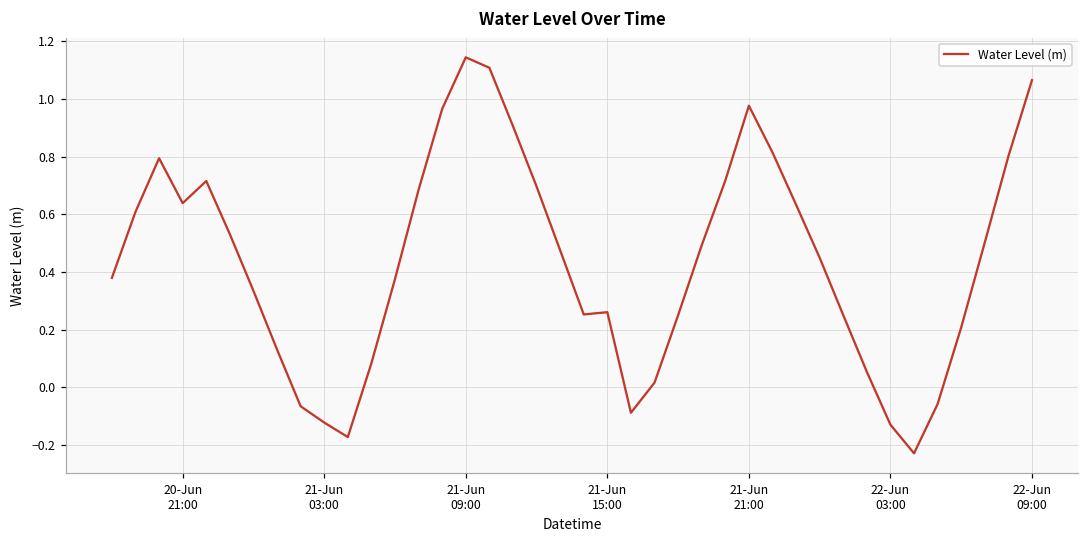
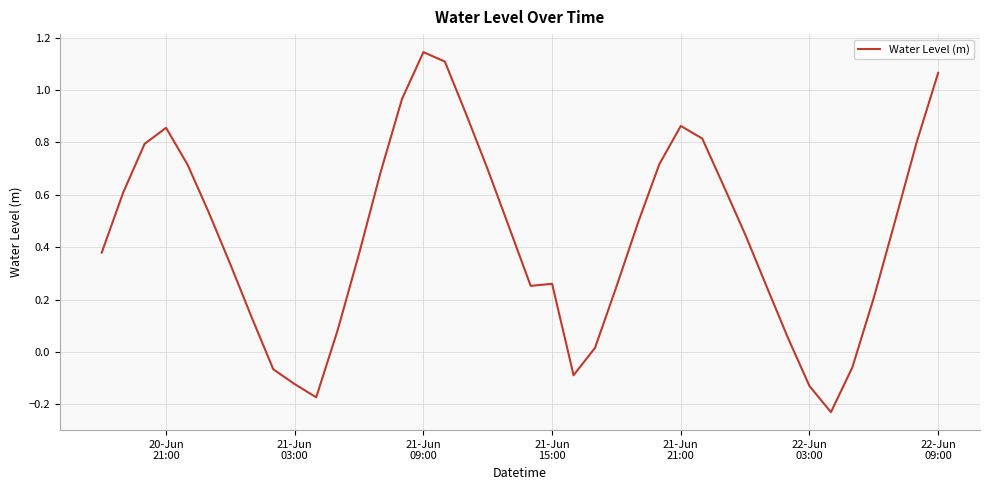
20-Jun 21:00: 0.64 -> 0.86
21-Jun 21:00: 0.98 -> 0.86
